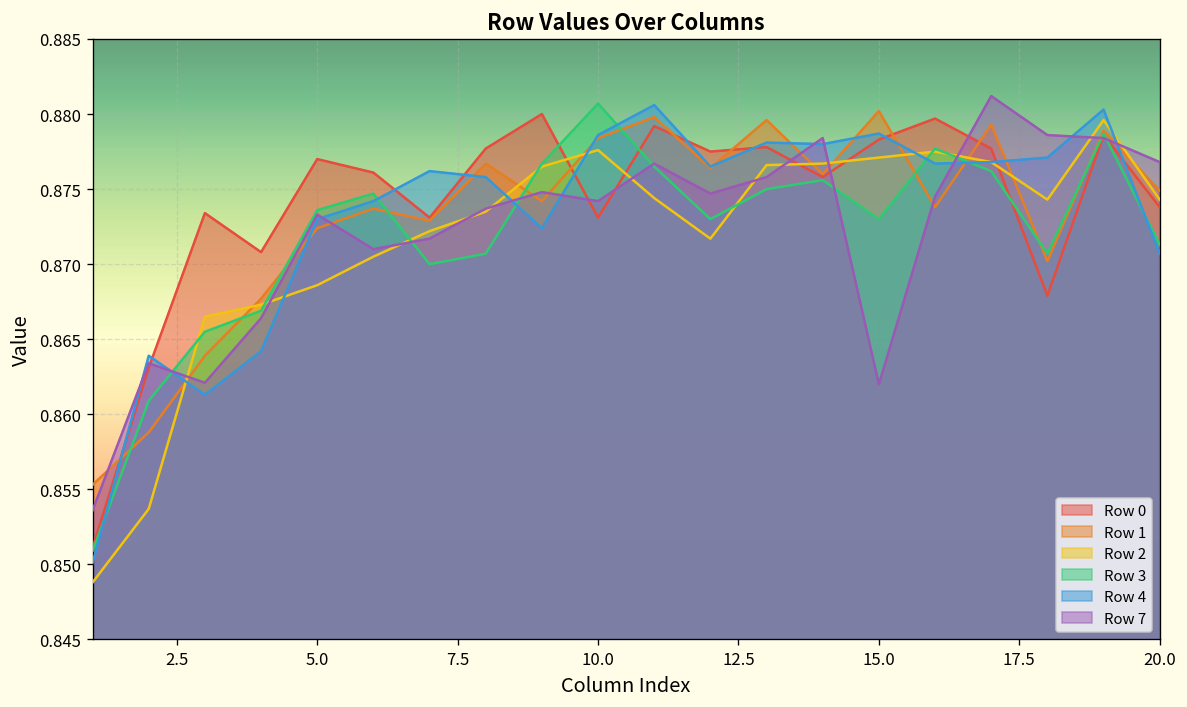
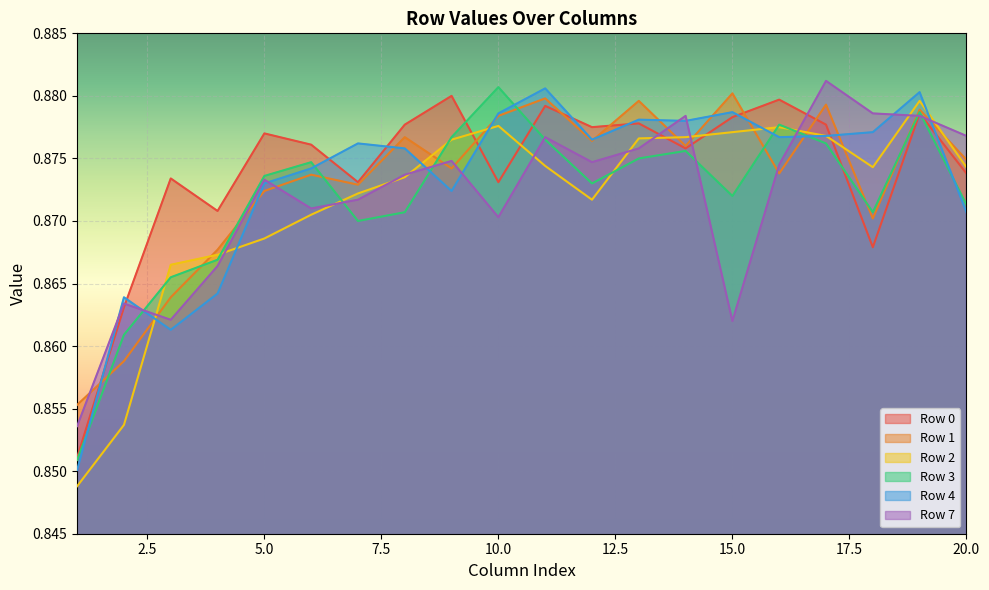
Row 7, 10.0: 0.8742 -> 0.8703
Row 3, 15.0: 0.873 -> 0.872
